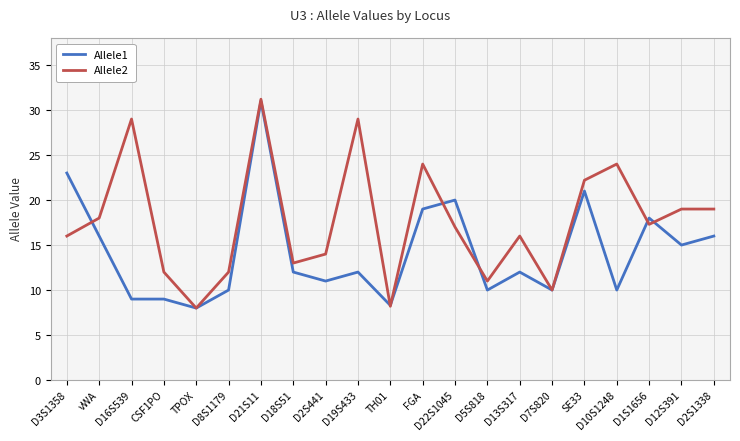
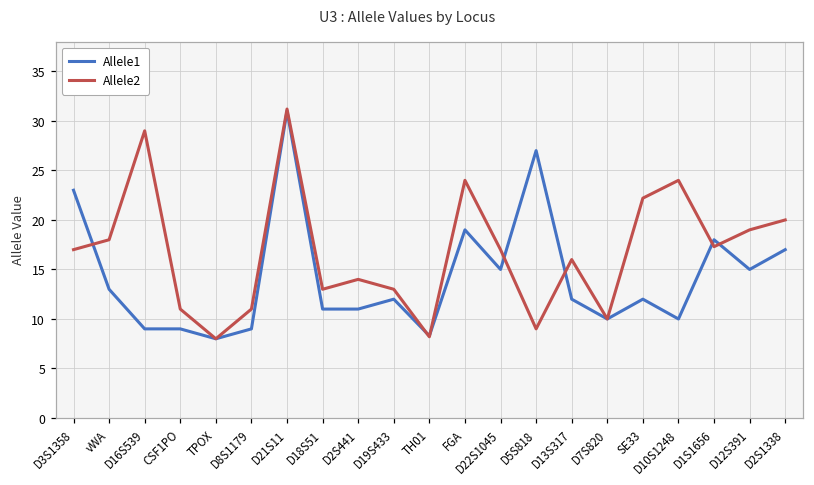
Allele2, D3S1358: 16 -> 17
Allele1, vWA: 16 -> 13
Allele2, CSF1PO: 12 -> 11
Allele1, D8S1179: 10 -> 9
Allele2, D8S1179: 12 -> 11
Allele1, D18S51: 12 -> 11
Allele2, D19S433: 29 -> 13
Allele1, D22S1045: 20 -> 15
Allele1, D5S818: 10 -> 27
Allele2, D5S818: 11 -> 9
Allele1, SE33: 21 -> 12
Allele1, D2S1338: 16 -> 17
Allele2, D2S1338: 19 -> 20
